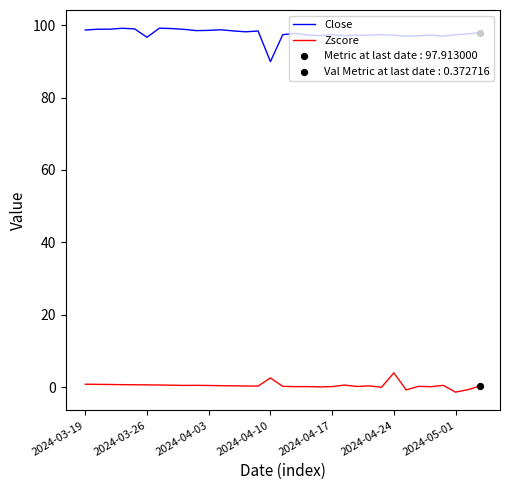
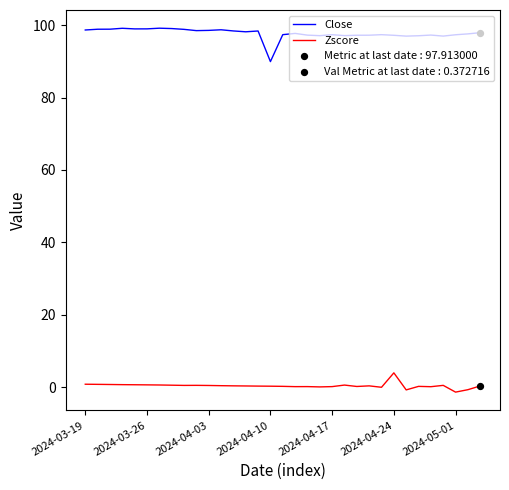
Close, 2024-03-26: 97 -> 99
Zscore, 2024-04-10: 3 -> 0
